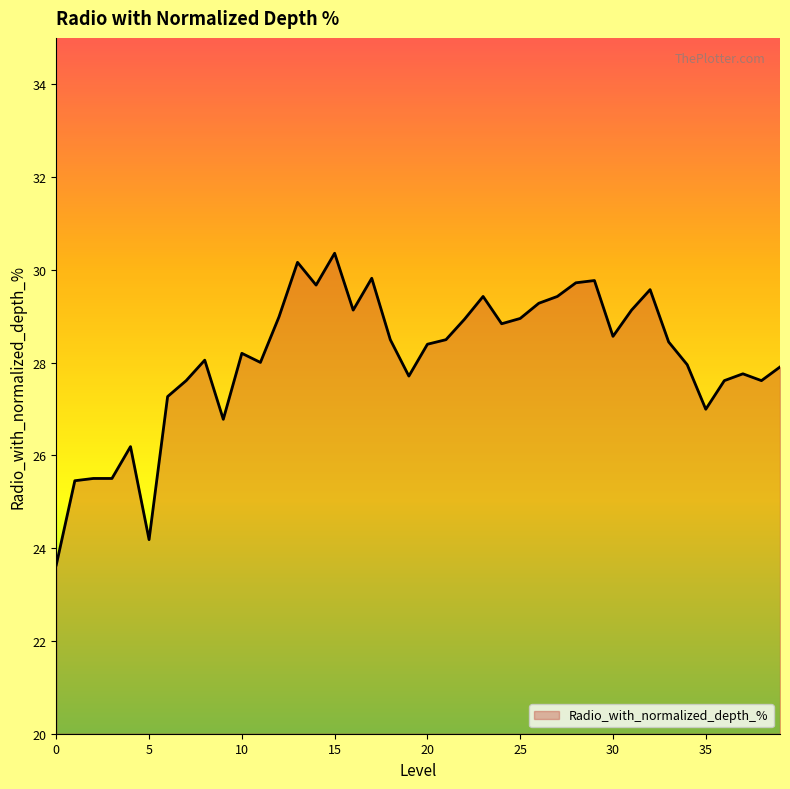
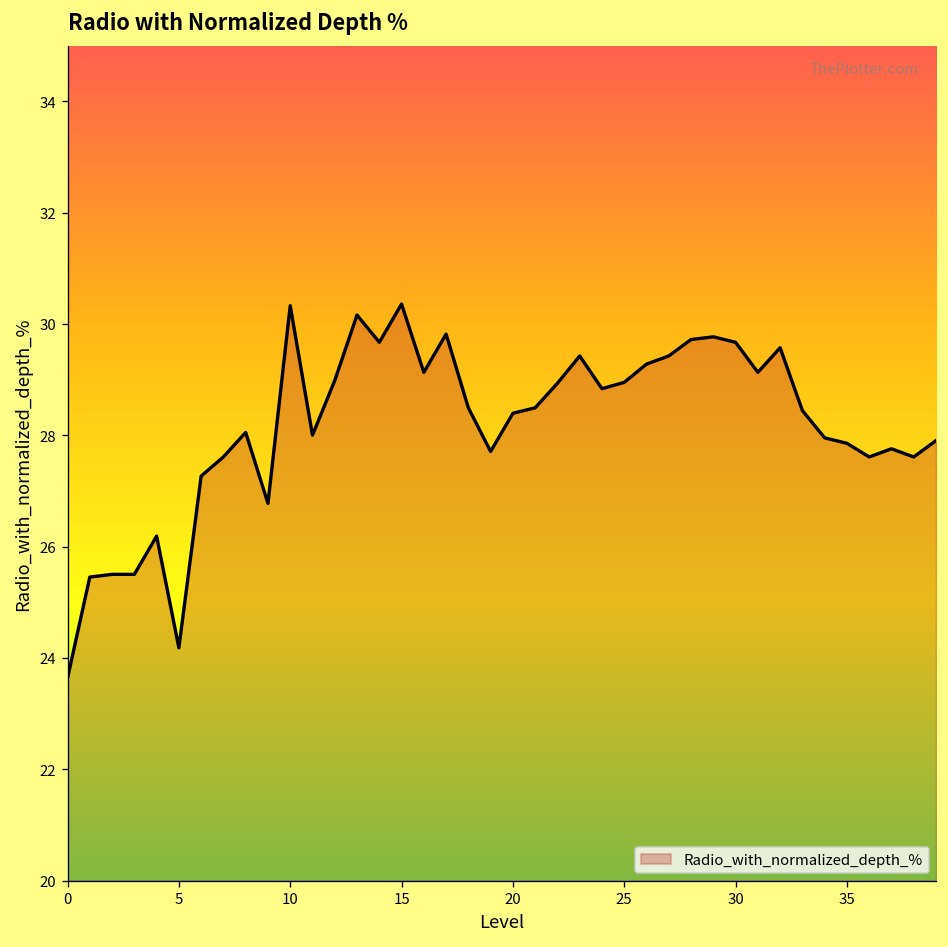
10: 28.2 -> 30.3
30: 28.6 -> 29.7
35: 27.0 -> 27.9
